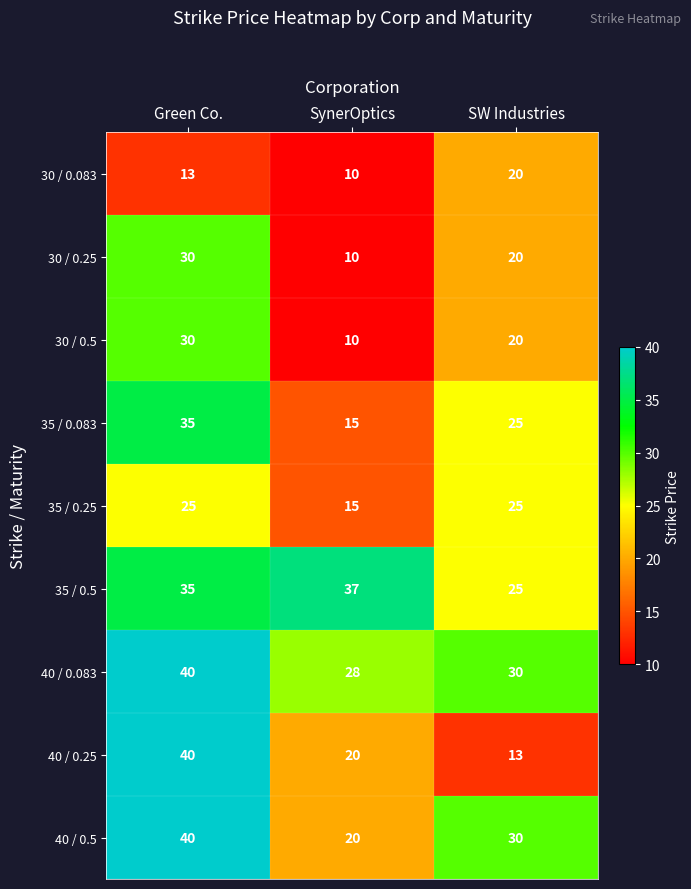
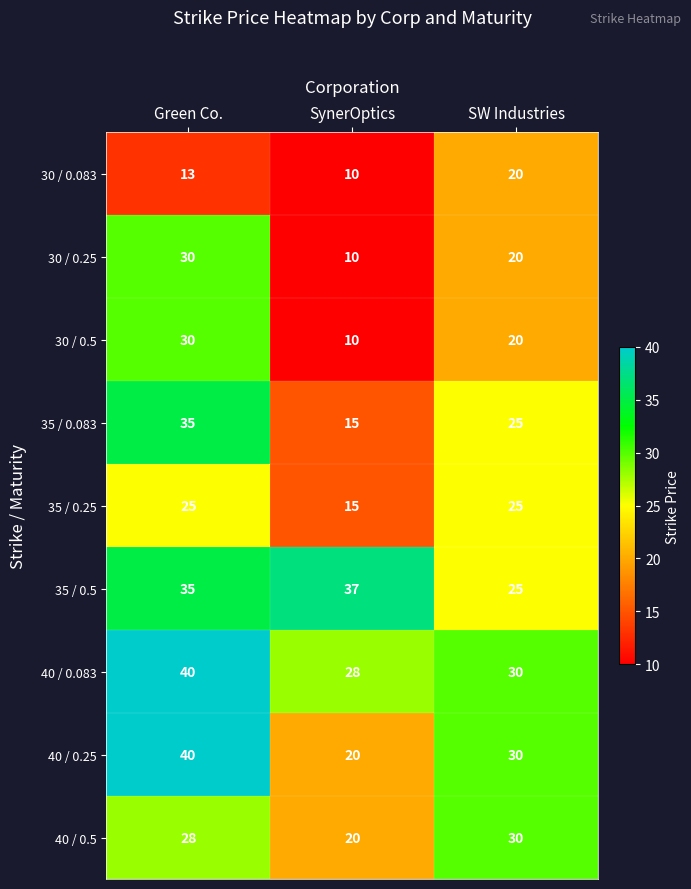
40 / 0.25, SW Industries: 13 -> 30
40 / 0.5, Green Co.: 40 -> 28
